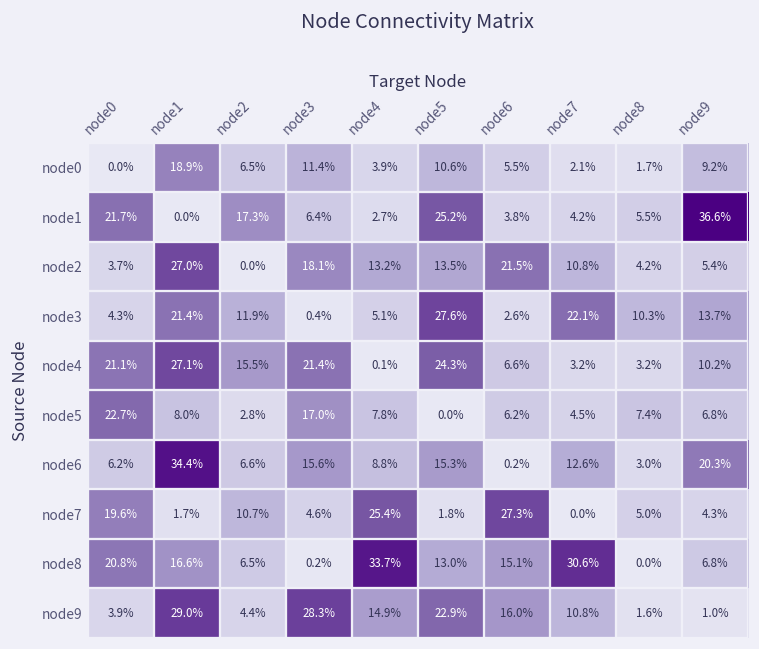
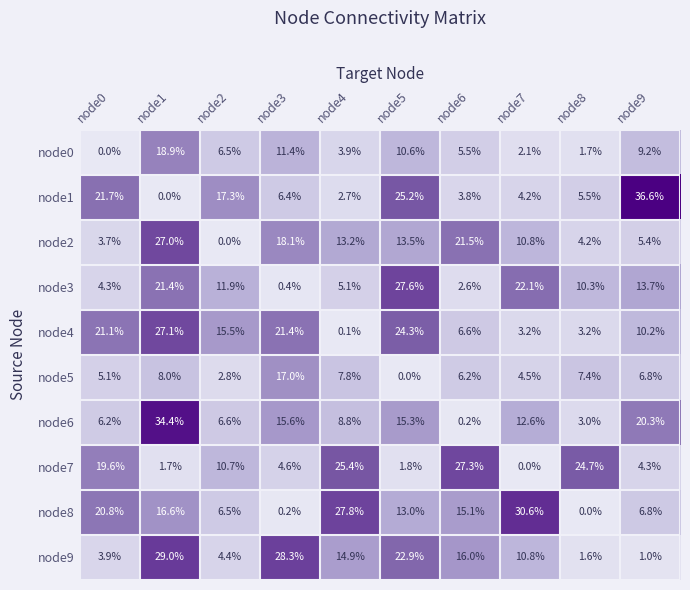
node5, node0: 22.7% -> 5.1%
node7, node8: 5.0% -> 24.7%
node8, node4: 33.7% -> 27.8%
